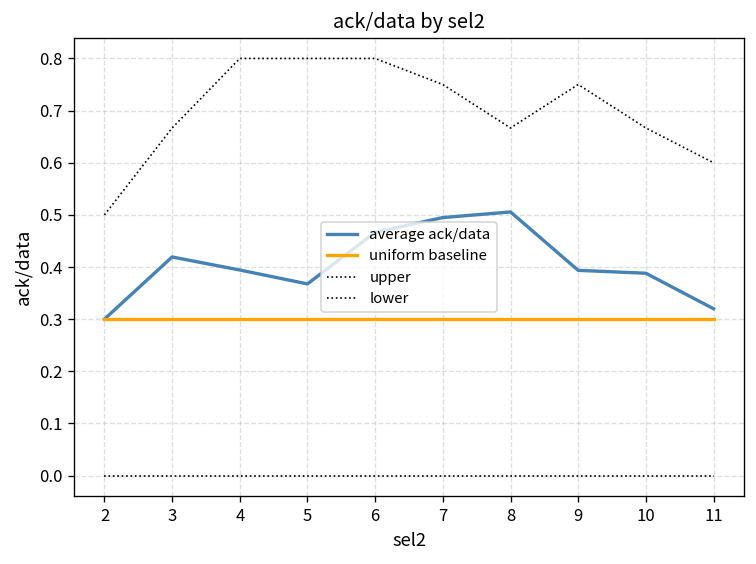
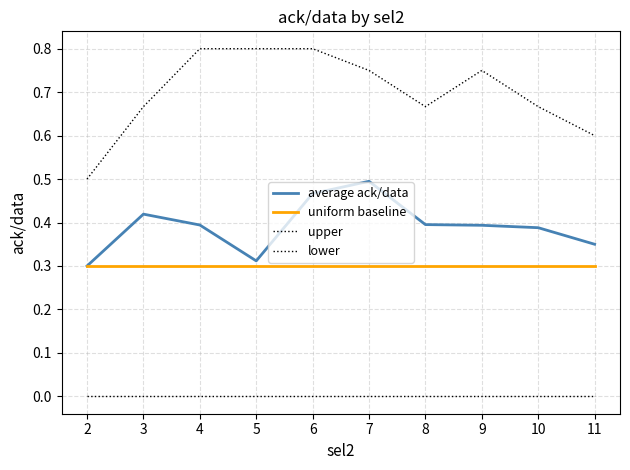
average ack/data, 5: 0.37 -> 0.31
average ack/data, 8: 0.51 -> 0.40
average ack/data, 11: 0.32 -> 0.35
